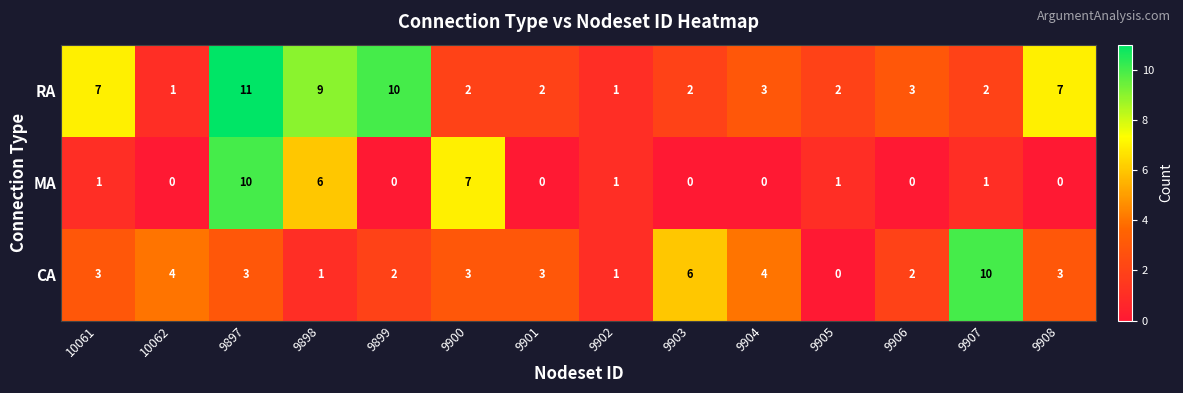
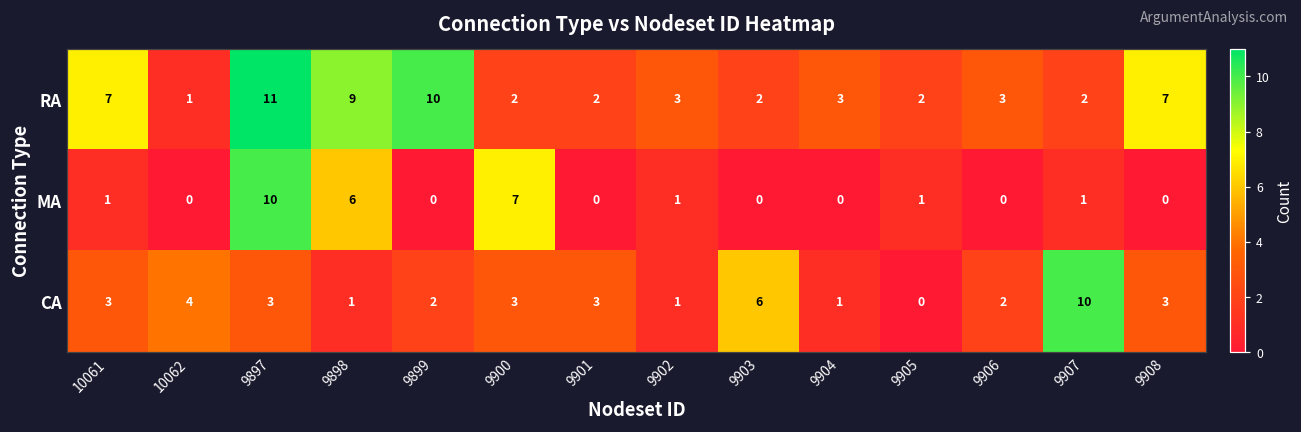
RA, 9902: 1 -> 3
CA, 9904: 4 -> 1
